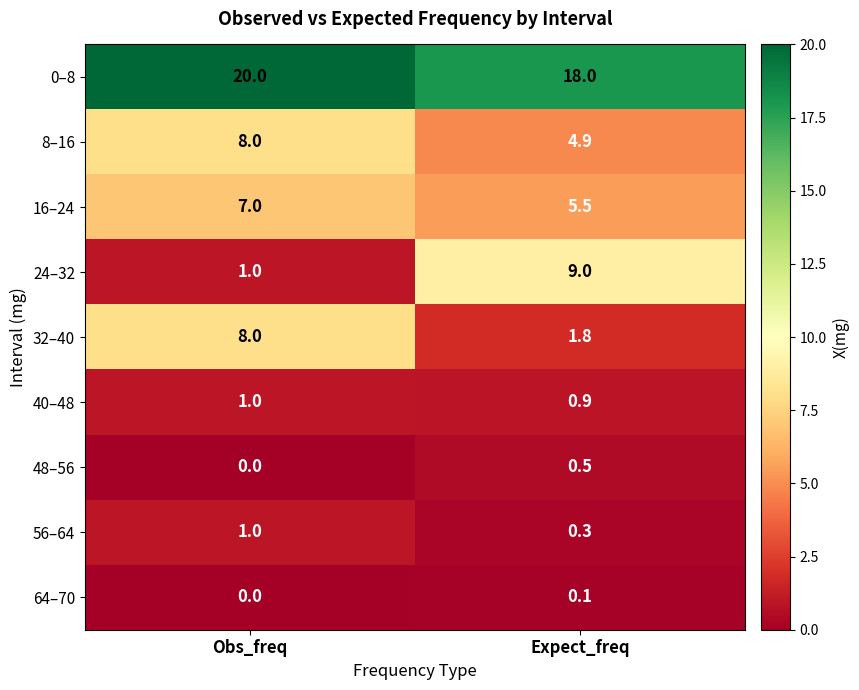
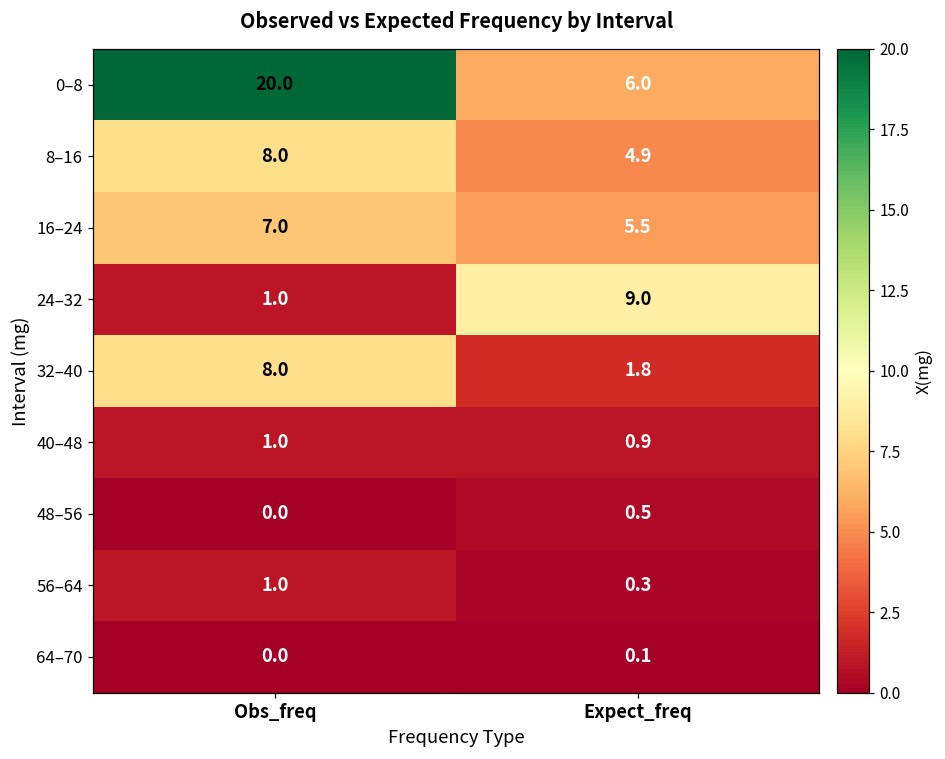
0–8, Expect_freq: 18.0 -> 6.0
